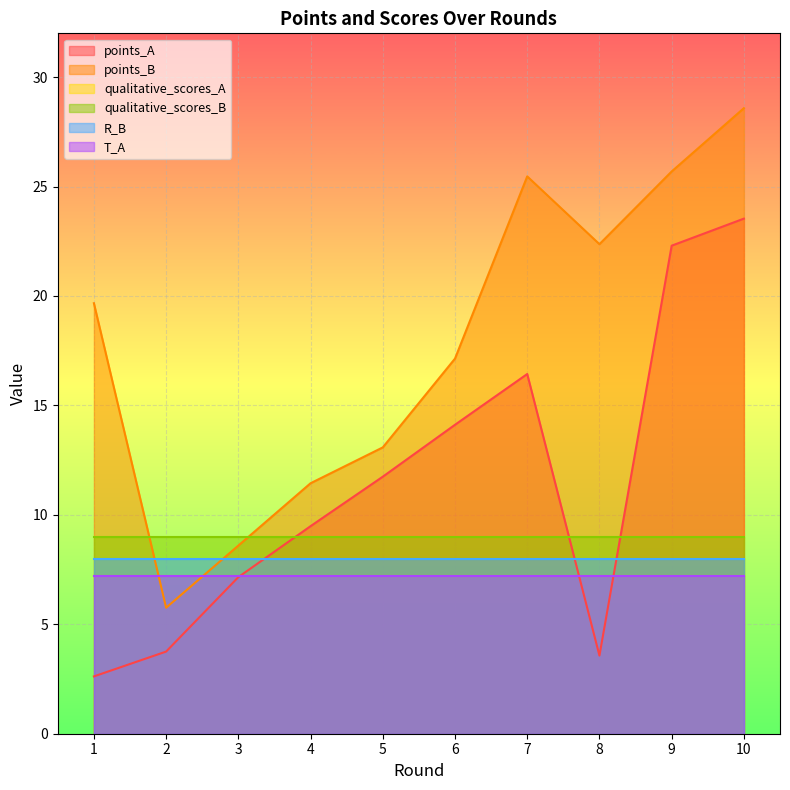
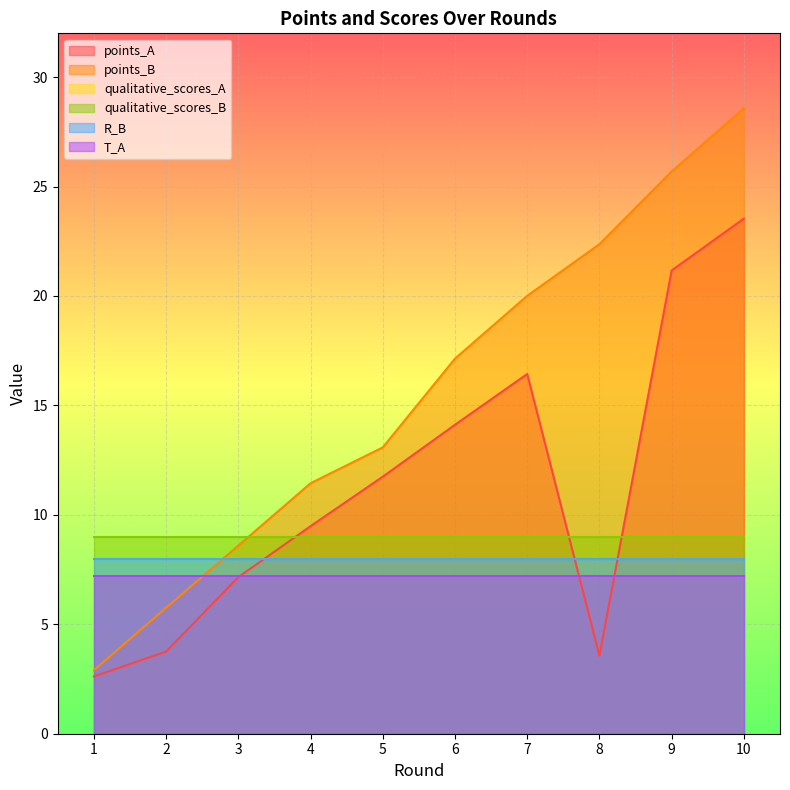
points_B, 1: 19.7 -> 2.9
points_B, 7: 25.5 -> 20.0
points_A, 9: 22.3 -> 21.2
